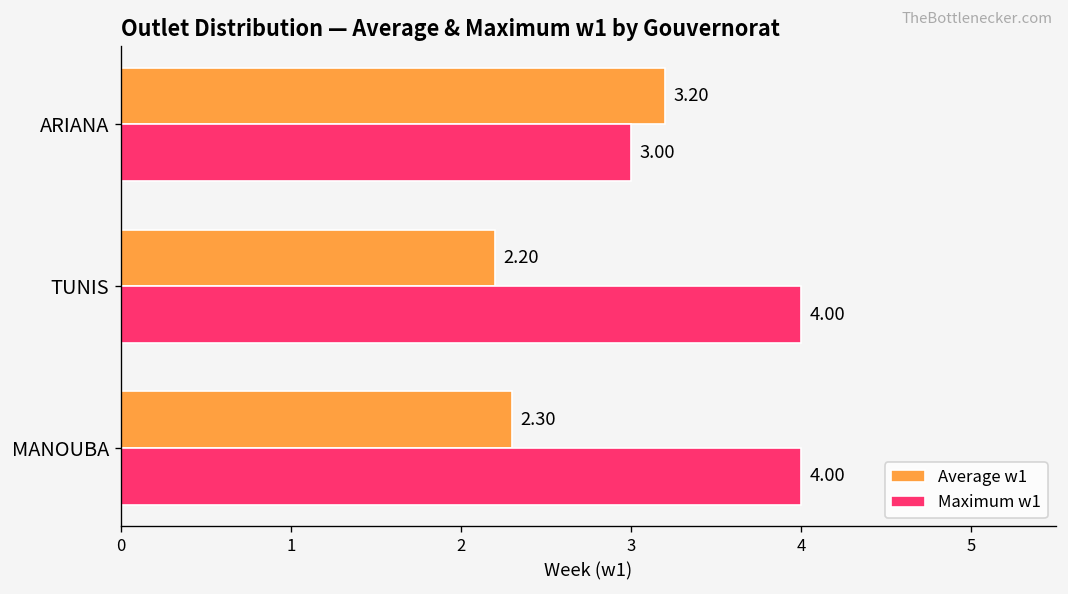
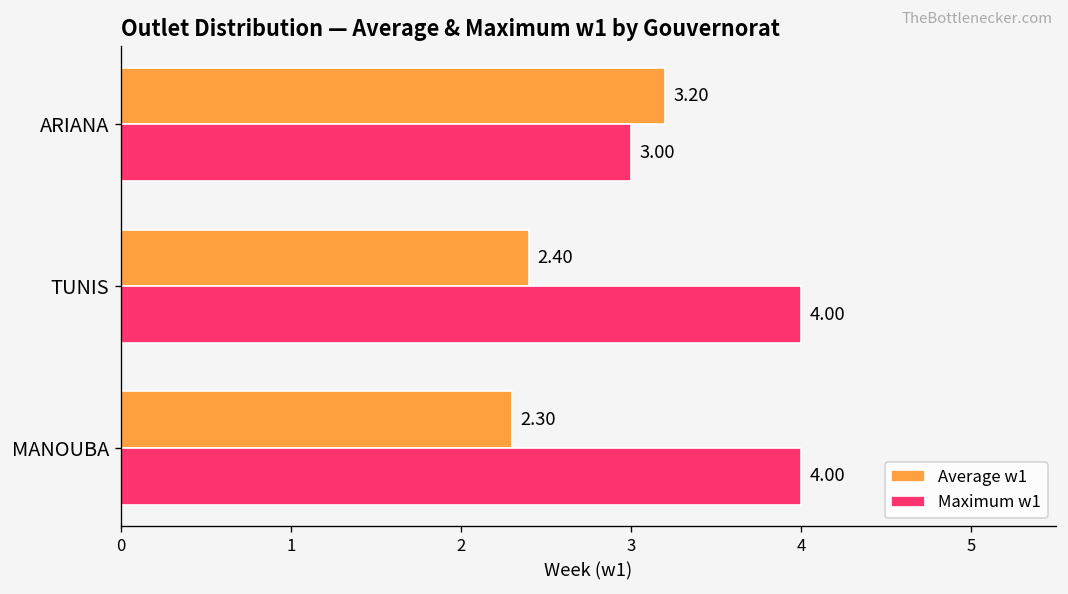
Average w1, TUNIS: 2.20 -> 2.40
